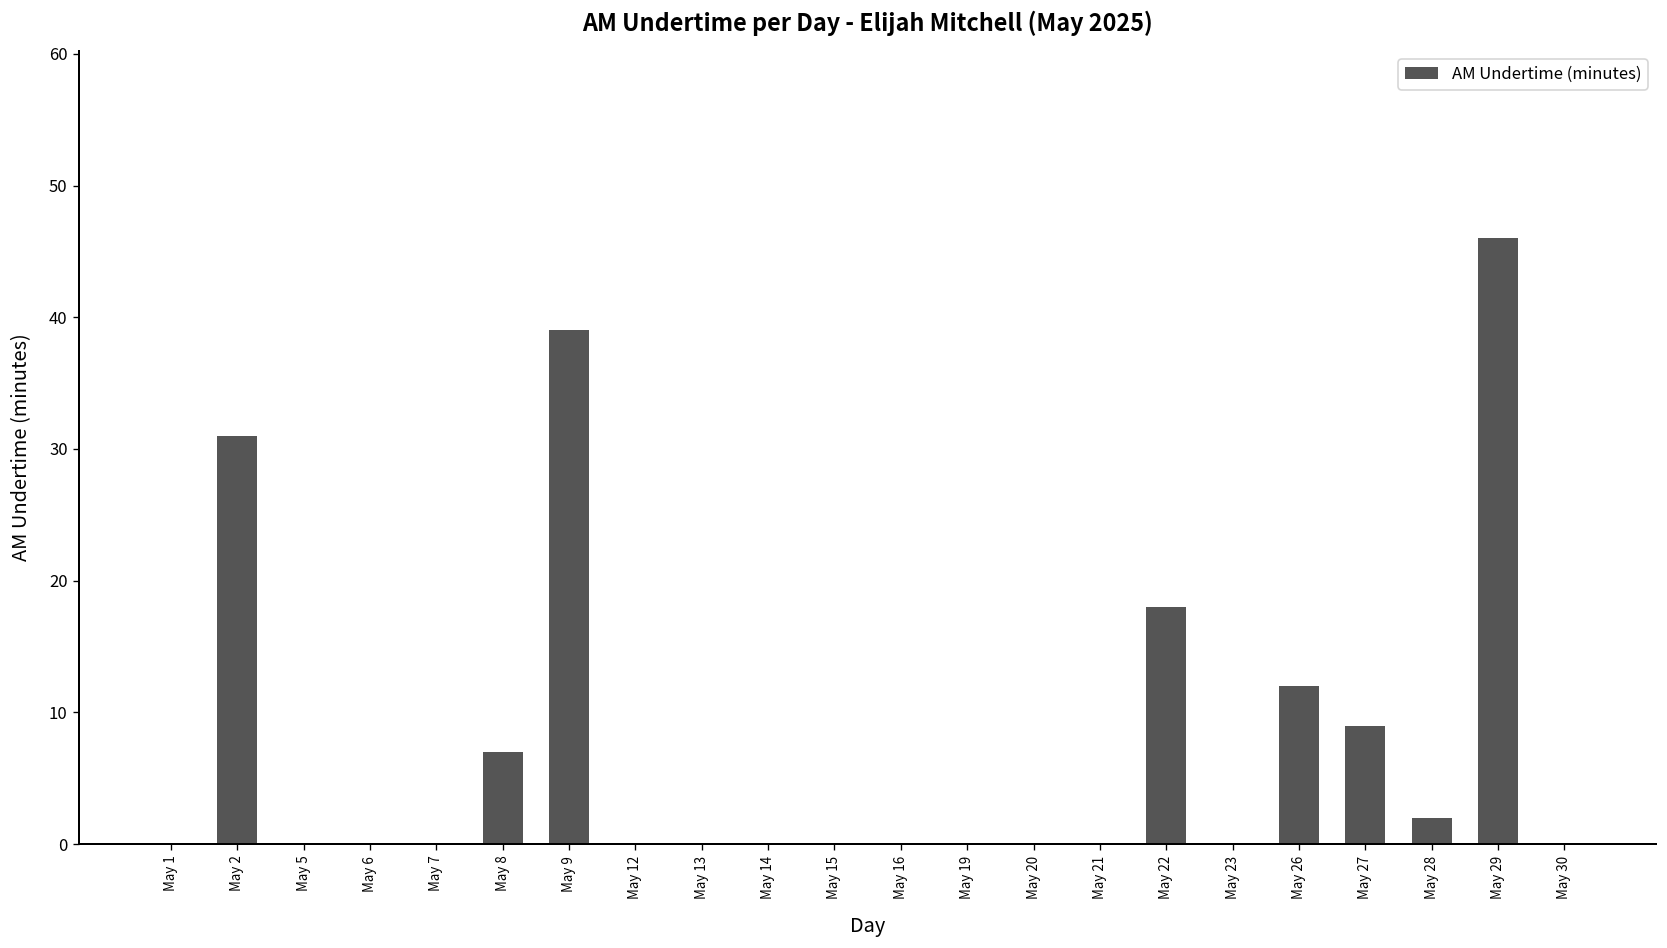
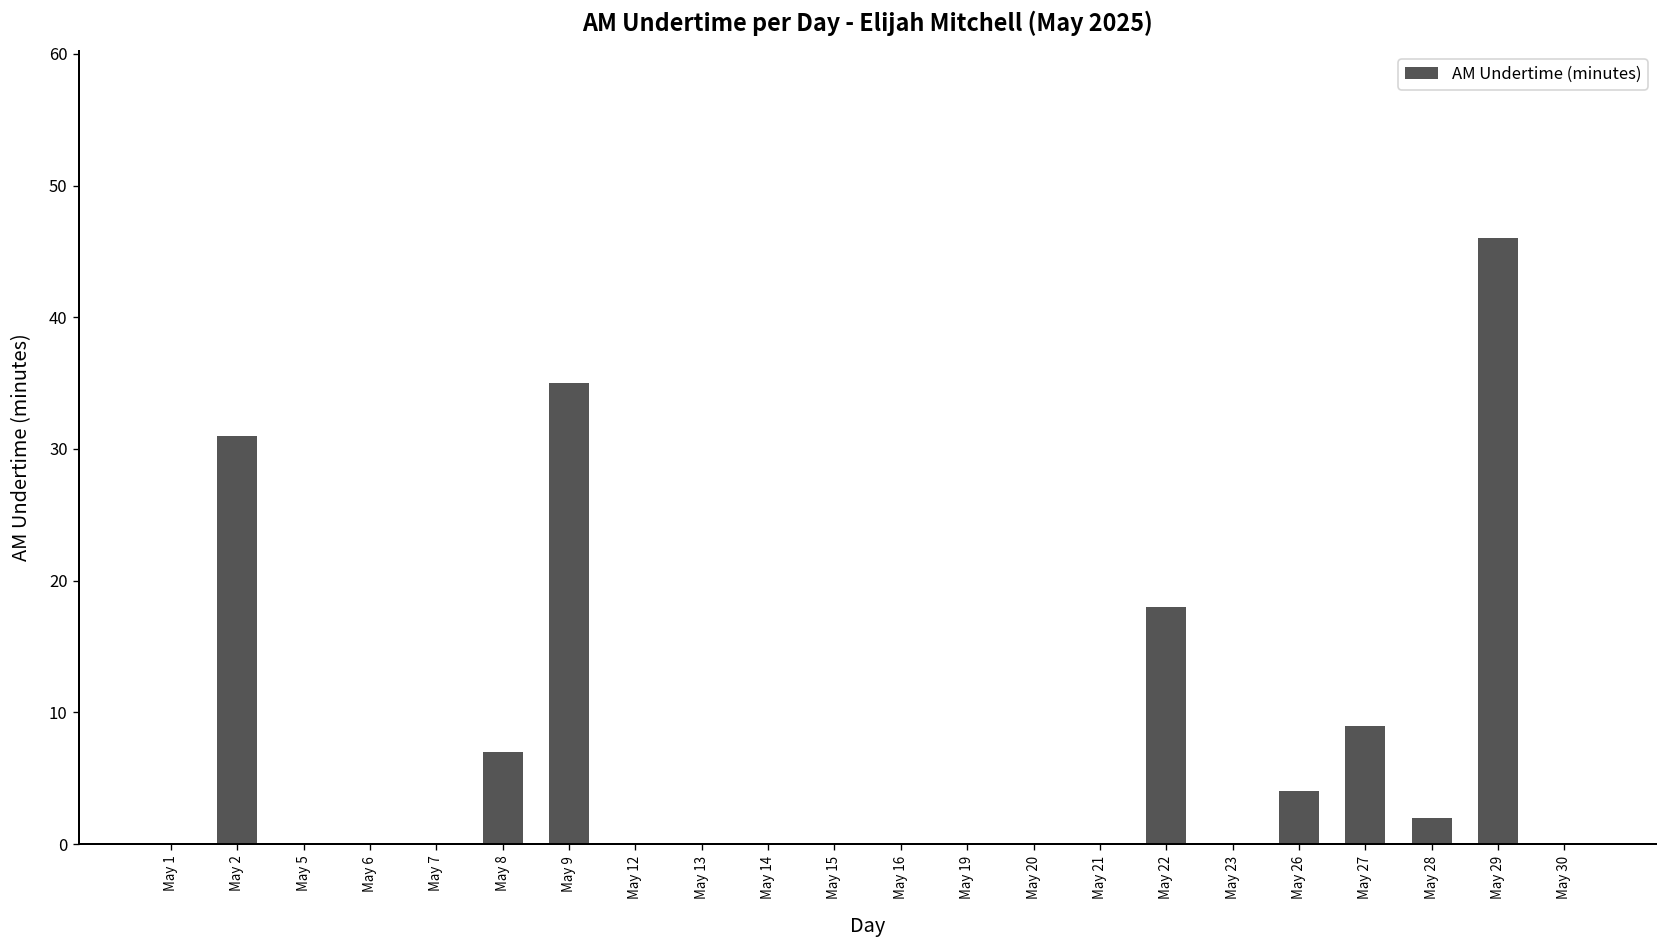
May 9: 39 -> 35
May 26: 12 -> 4
